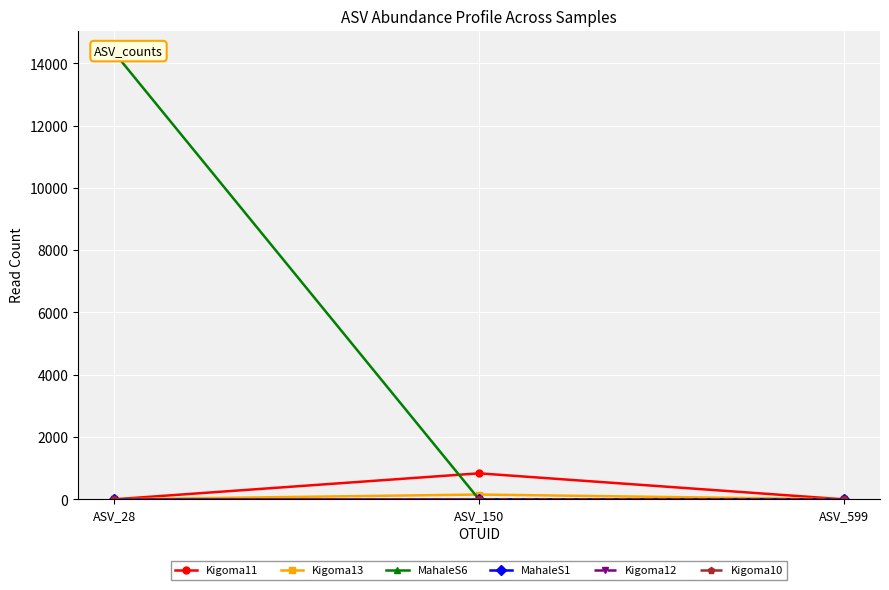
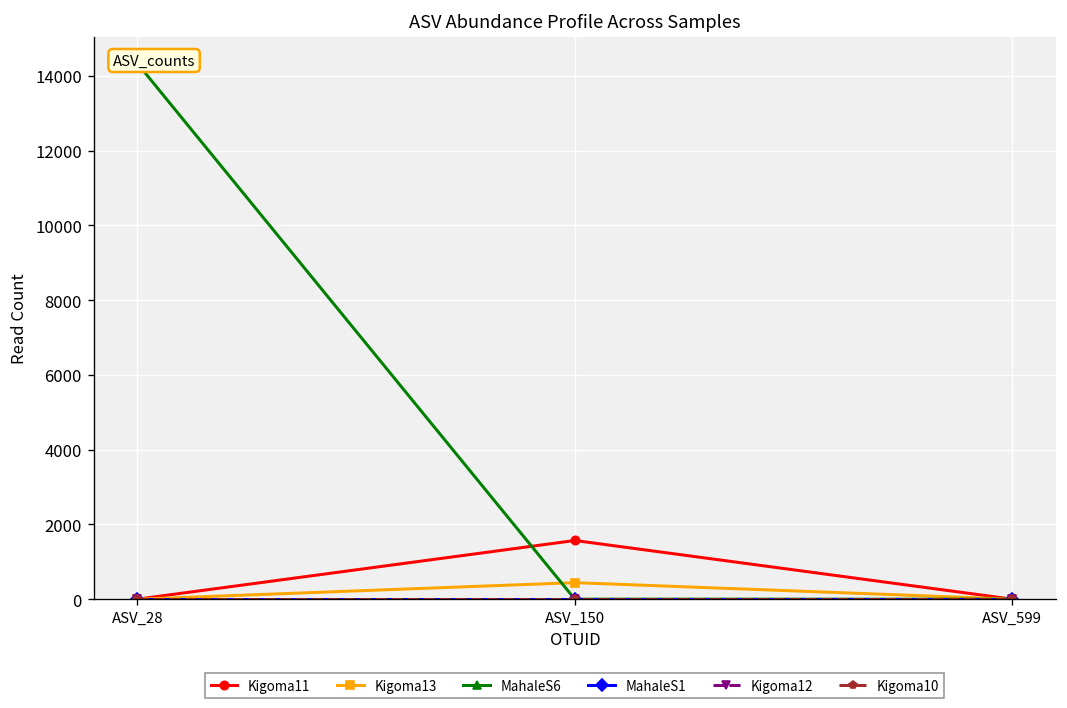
Kigoma11, ASV_150: 800 -> 1600
Kigoma13, ASV_150: 200 -> 400
